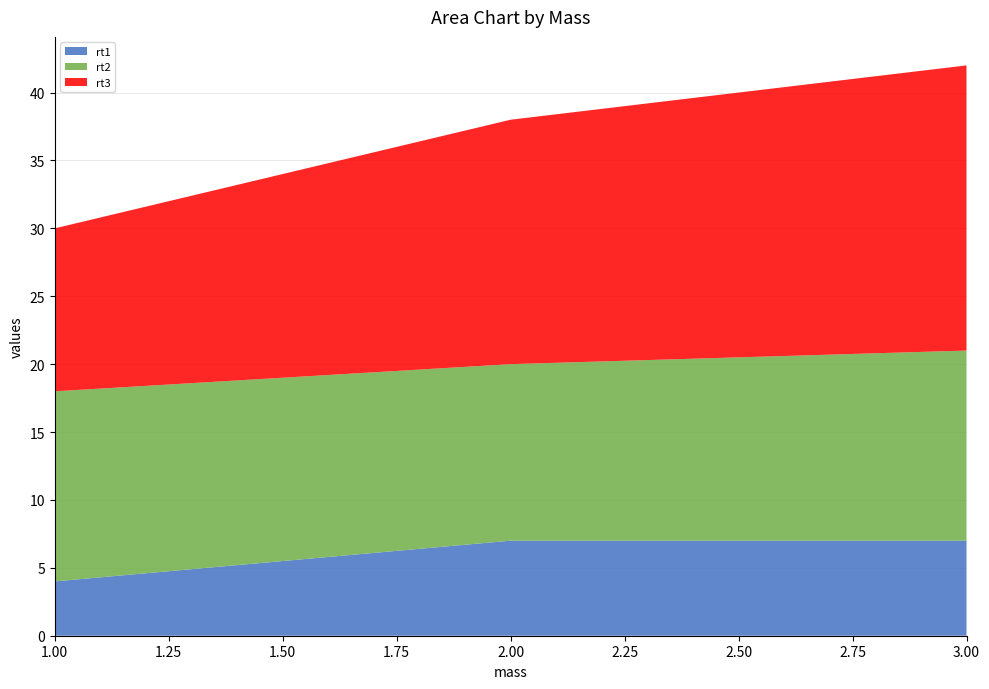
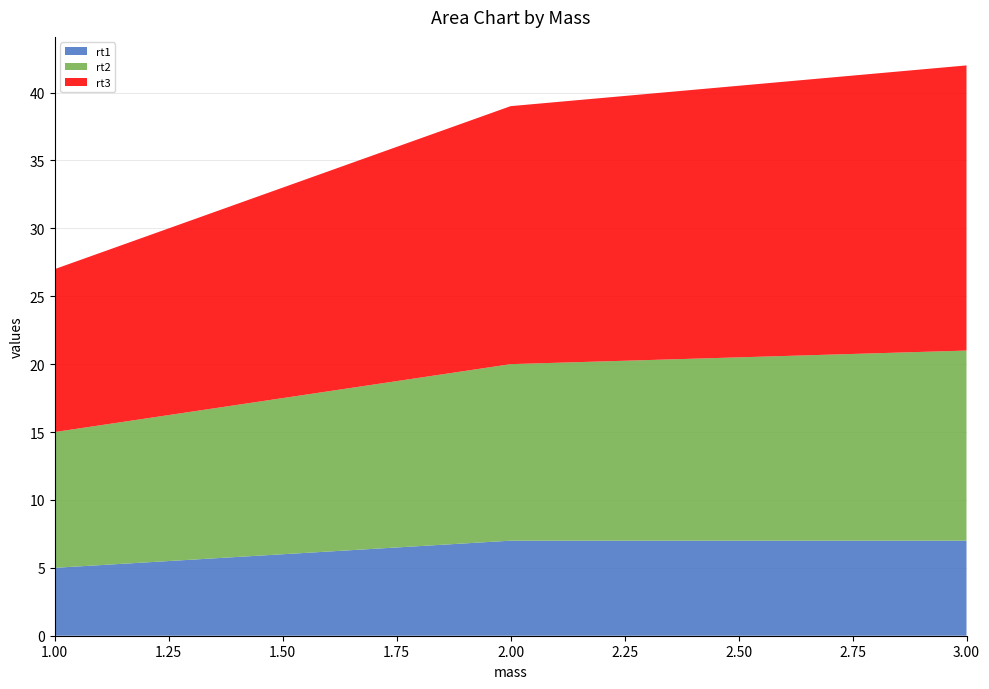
rt1, 1.00: 4 -> 5
rt2, 1.00: 14 -> 10
rt3, 2.00: 18 -> 19
